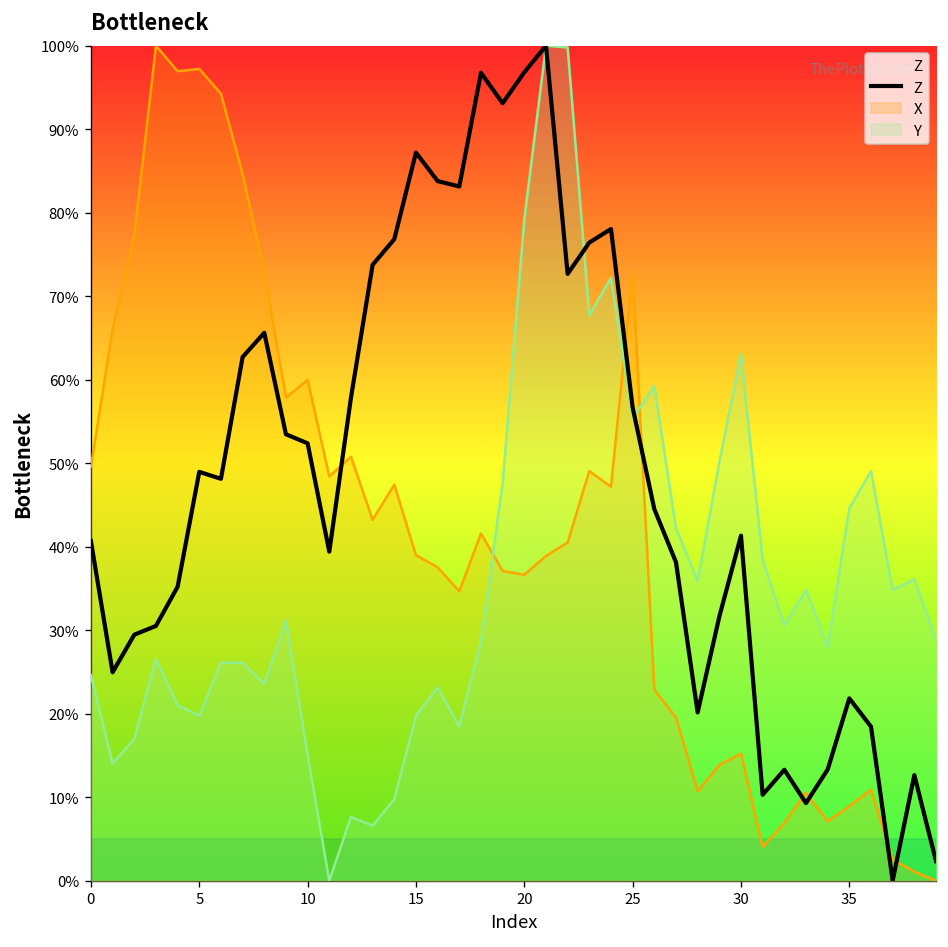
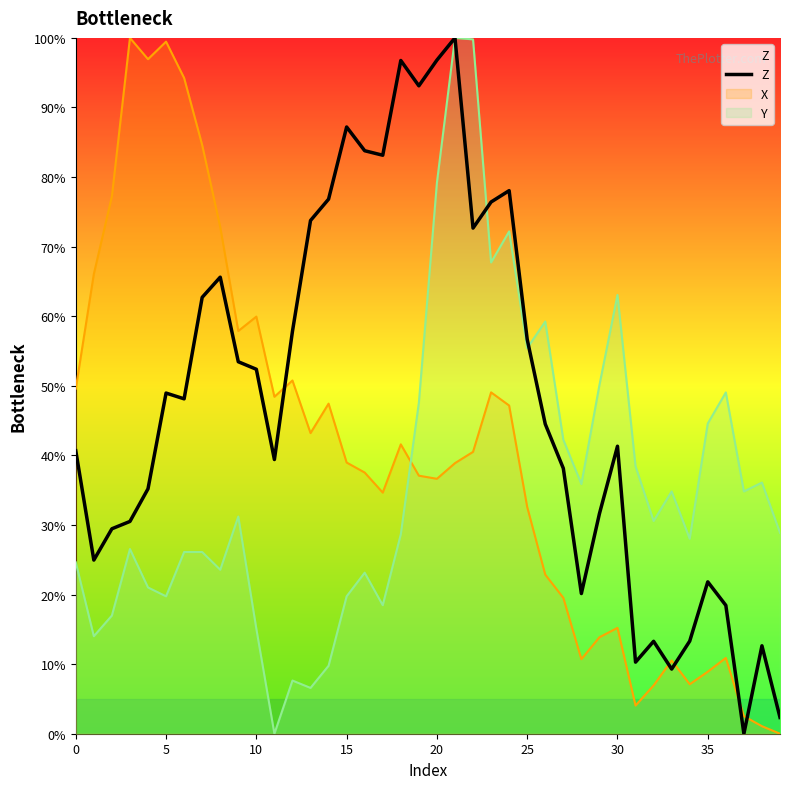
X, 5: 97% -> 99%
X, 25: 73% -> 33%
